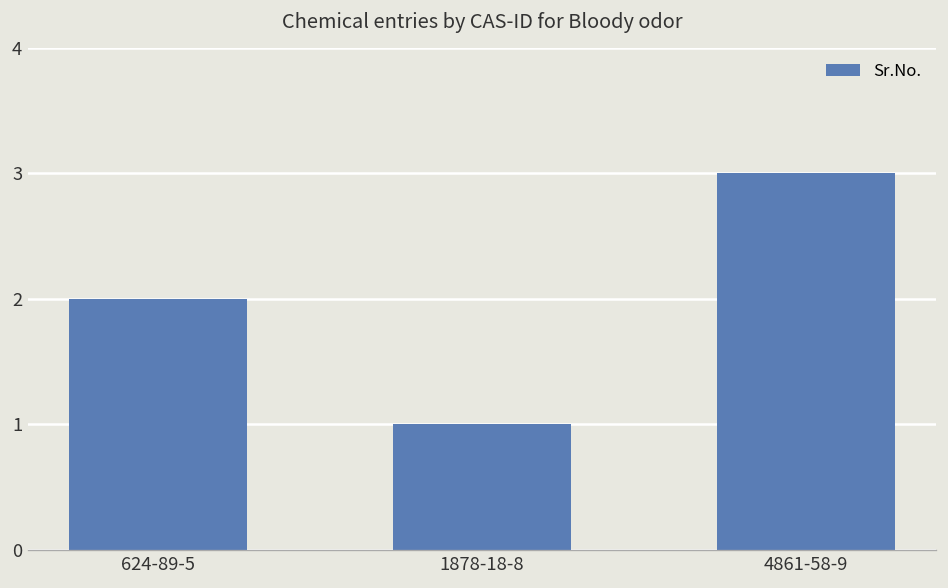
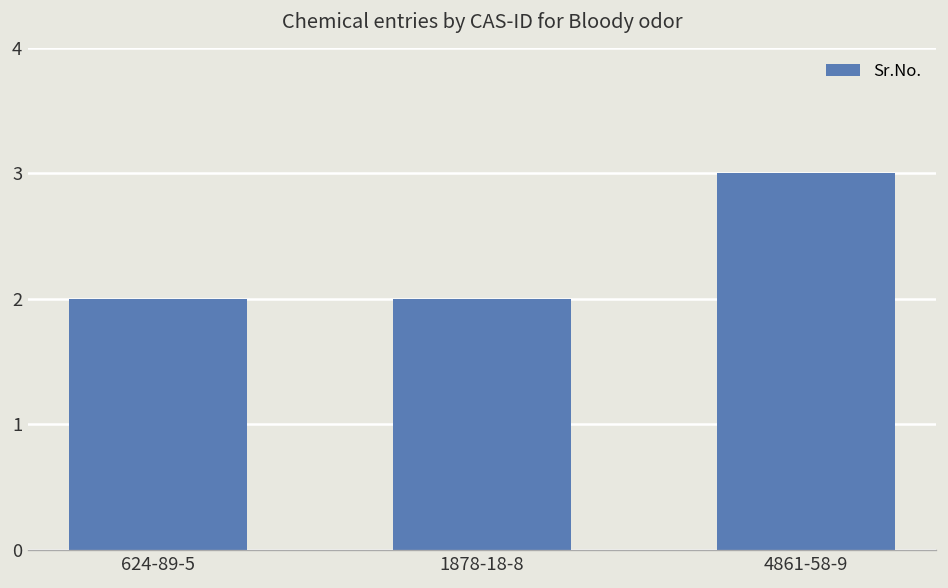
1878-18-8: 1 -> 2
